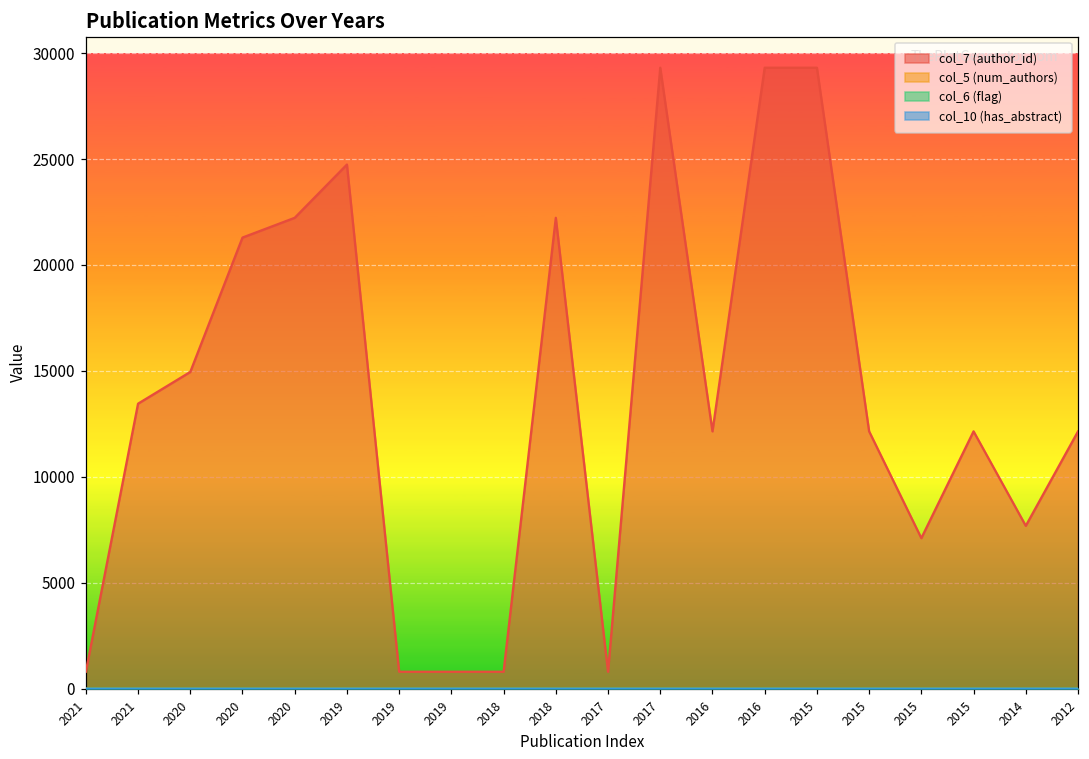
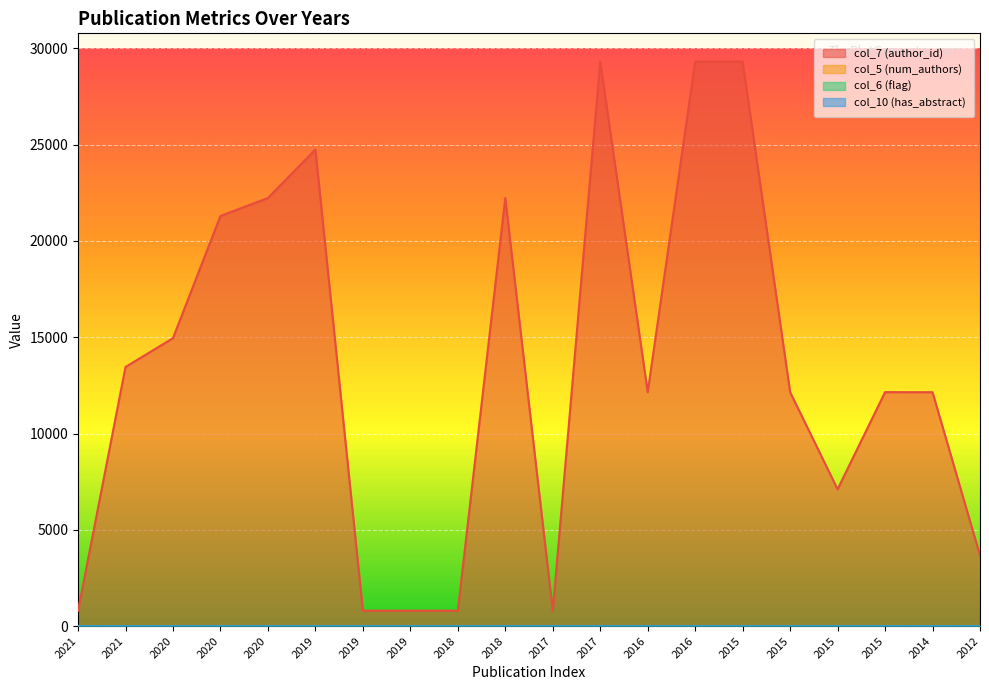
col_7 (author_id), 2014: 7700 -> 12100
col_7 (author_id), 2012: 12100 -> 3700
